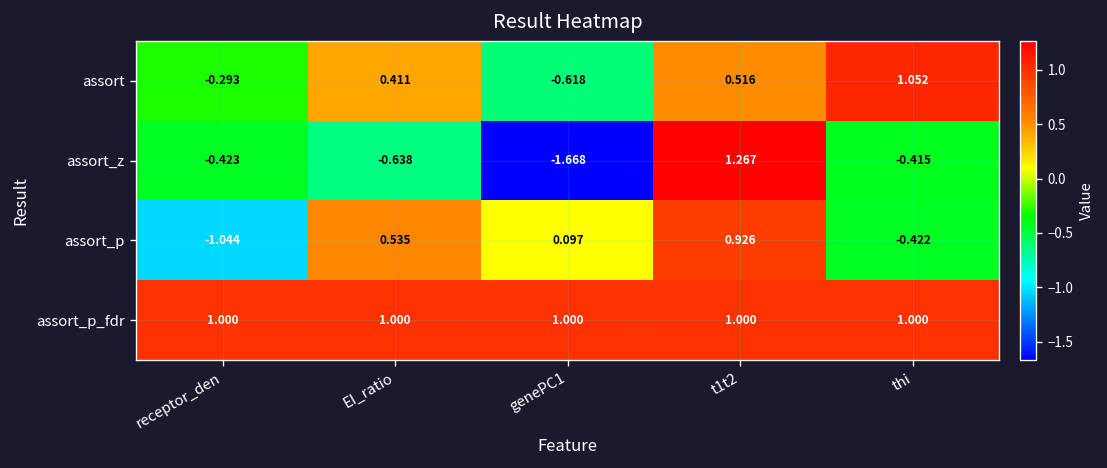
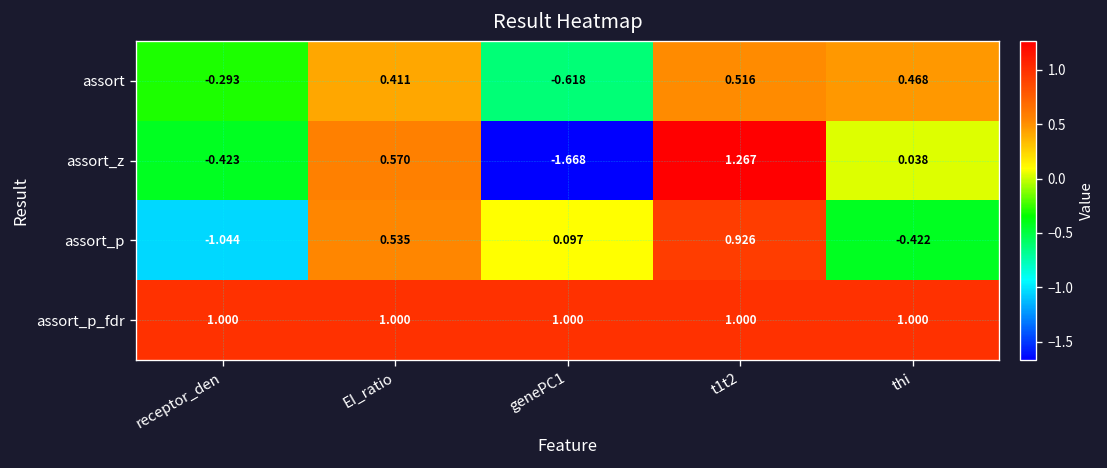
assort, thi: 1.052 -> 0.468
assort_z, EI_ratio: -0.638 -> 0.570
assort_z, thi: -0.415 -> 0.038
